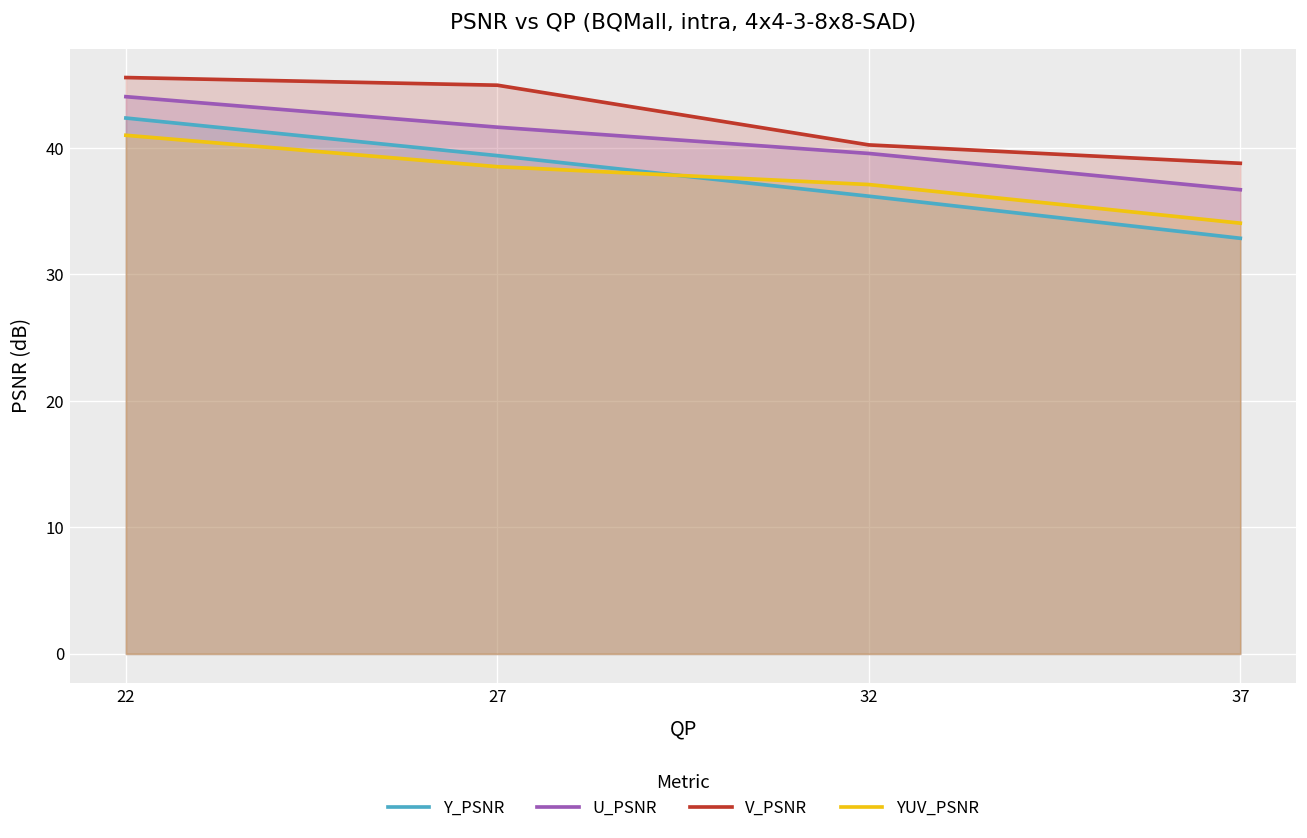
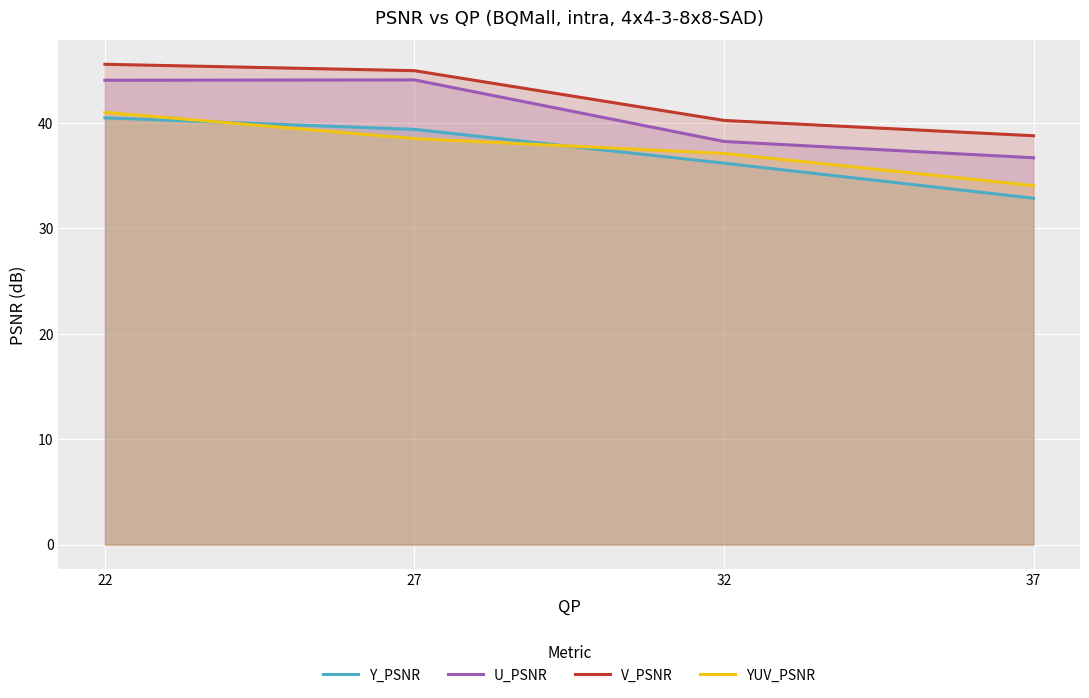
Y_PSNR, 22: 42.4 -> 40.5
U_PSNR, 27: 41.6 -> 44.1
U_PSNR, 32: 39.6 -> 38.2
